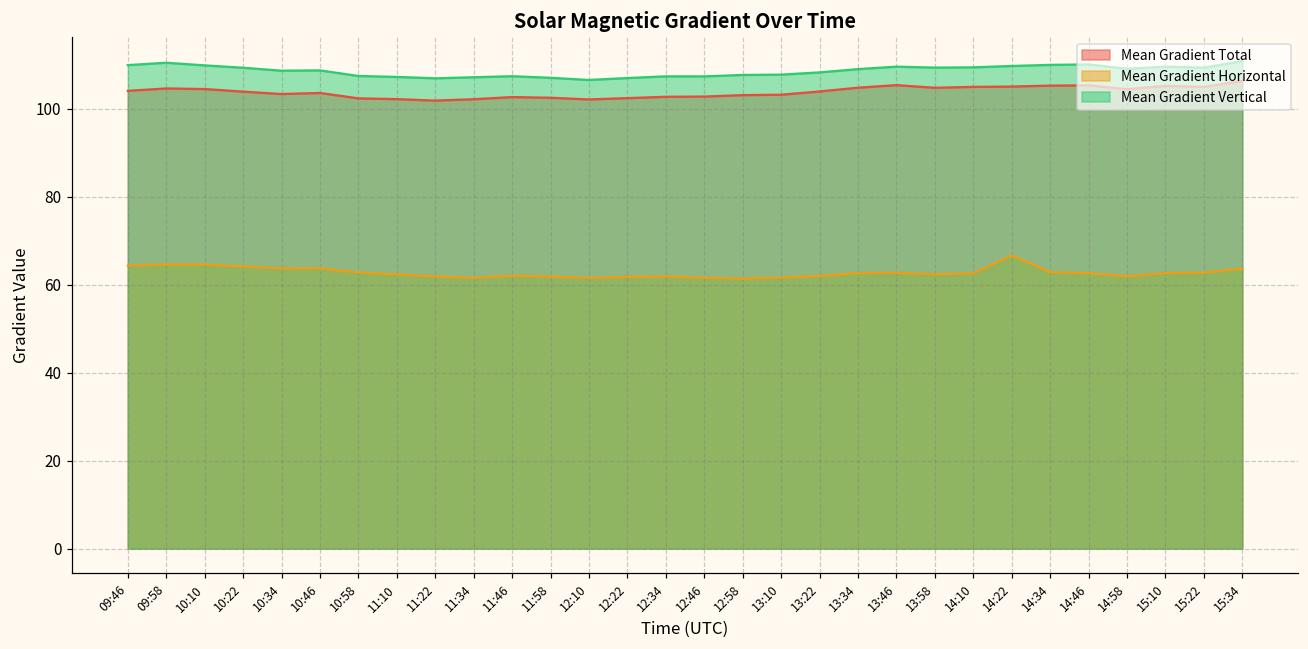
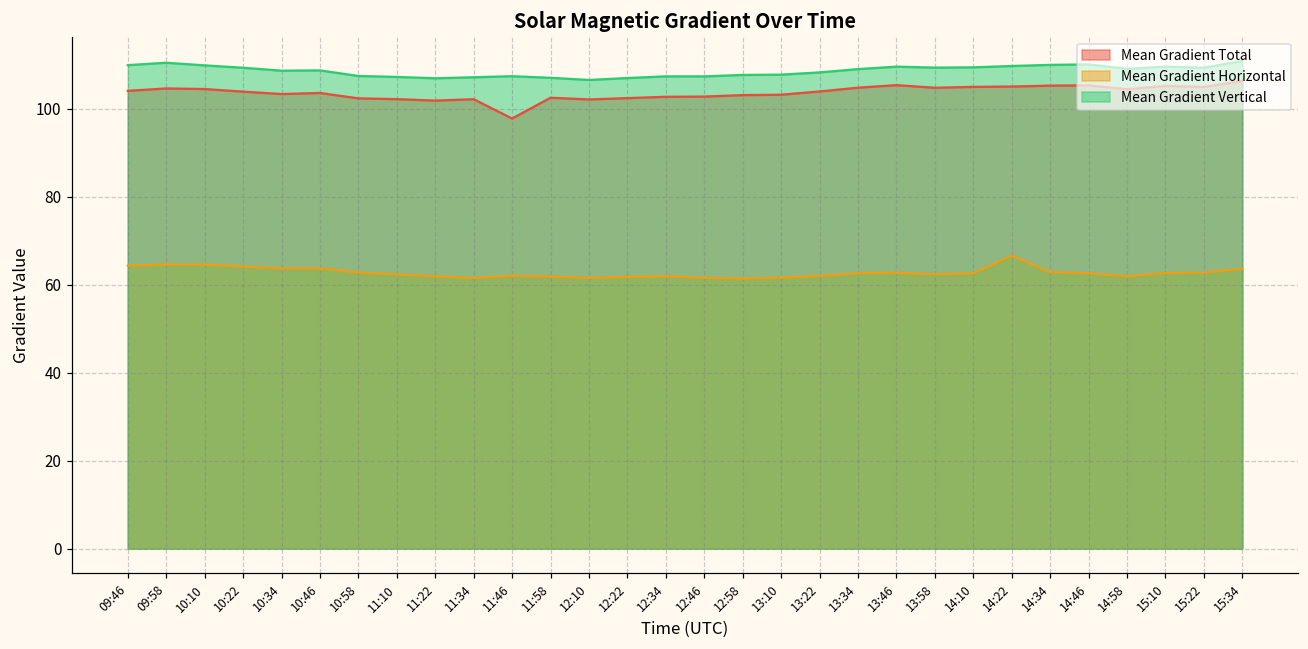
Mean Gradient Total, 11:46: 103 -> 98
